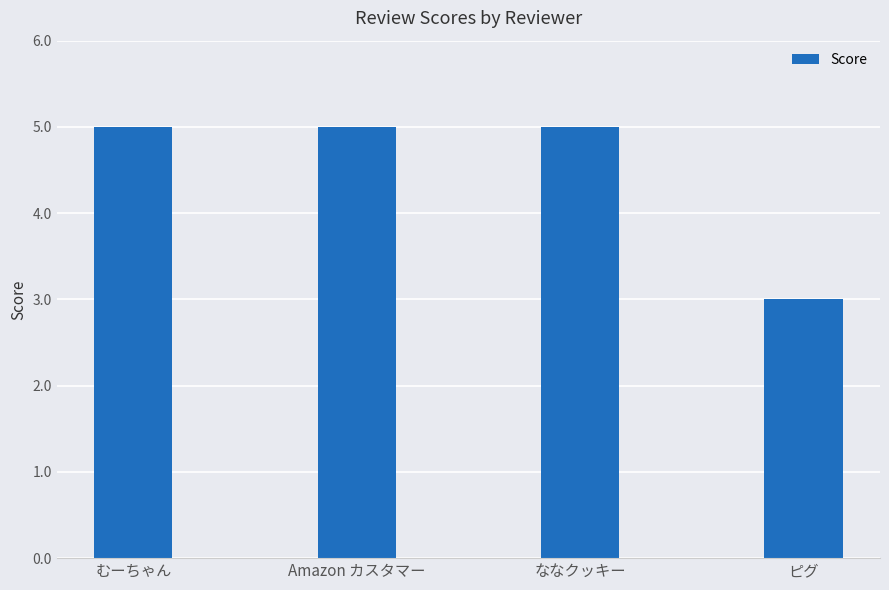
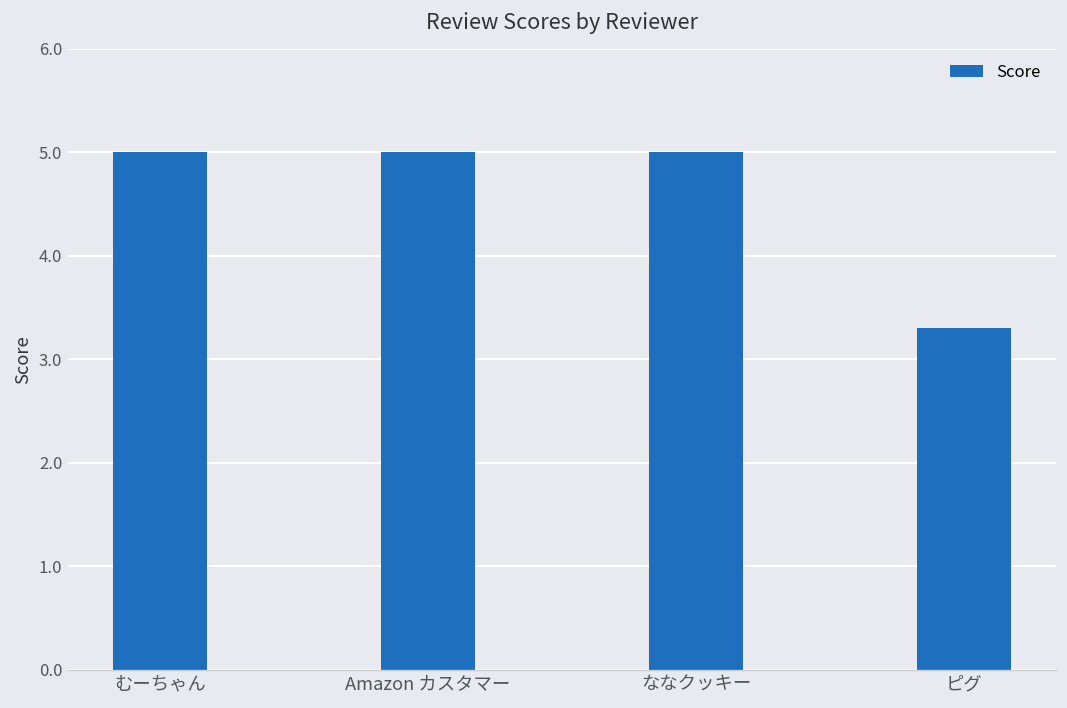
ピグ: 3.0 -> 3.3
